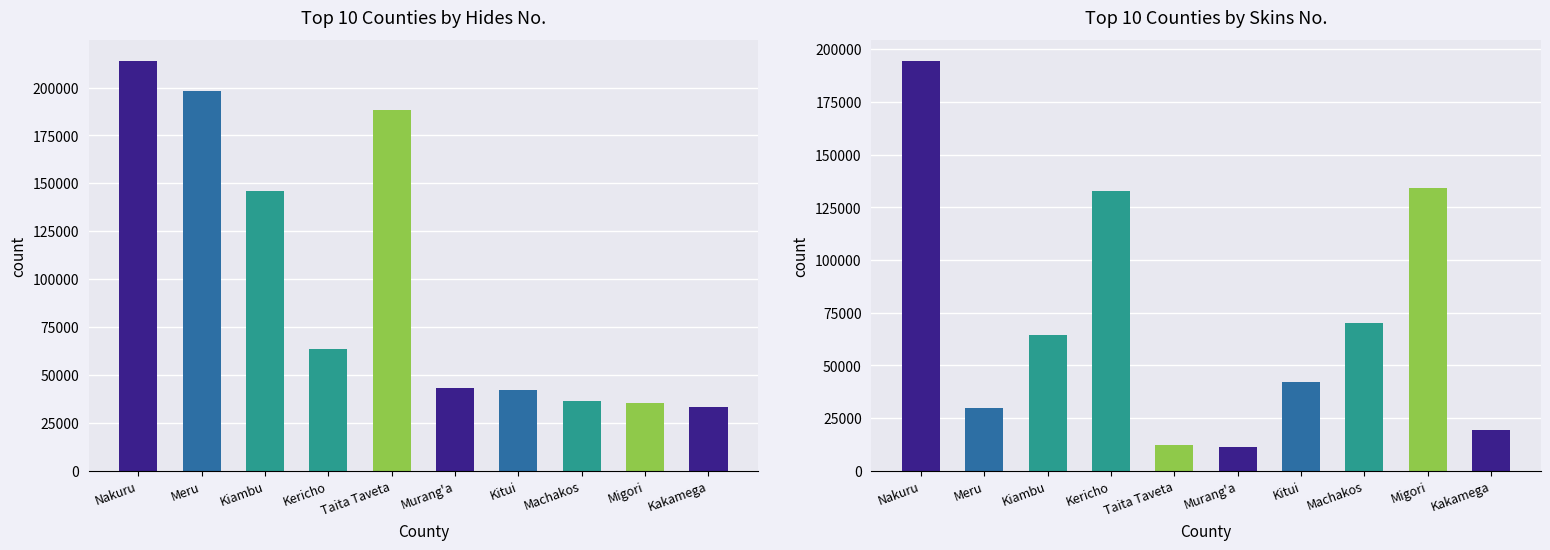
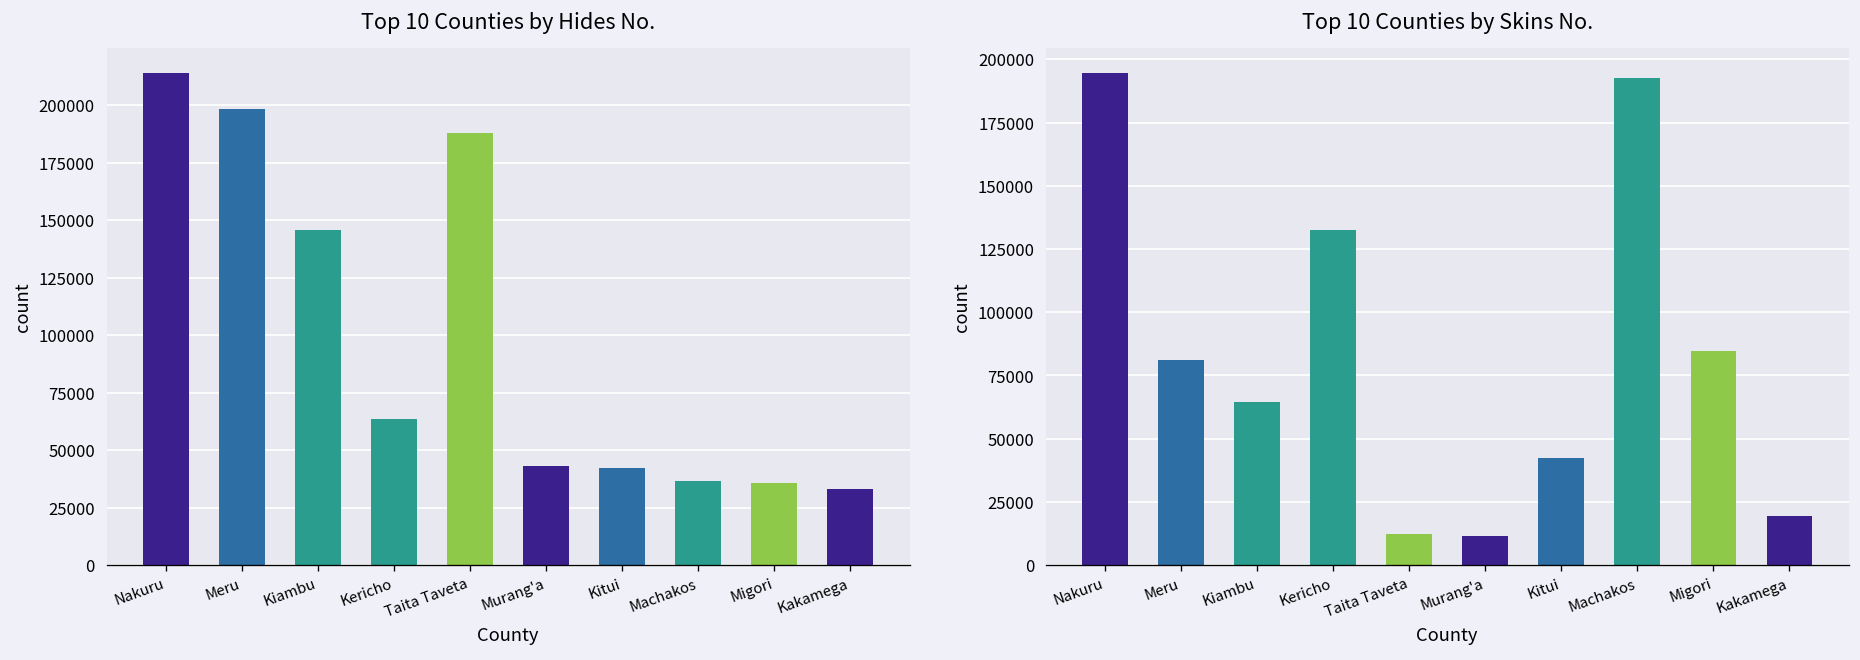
Top 10 Counties by Skins No., Meru: 30000 -> 81000
Top 10 Counties by Skins No., Machakos: 70000 -> 193000
Top 10 Counties by Skins No., Migori: 134000 -> 85000
